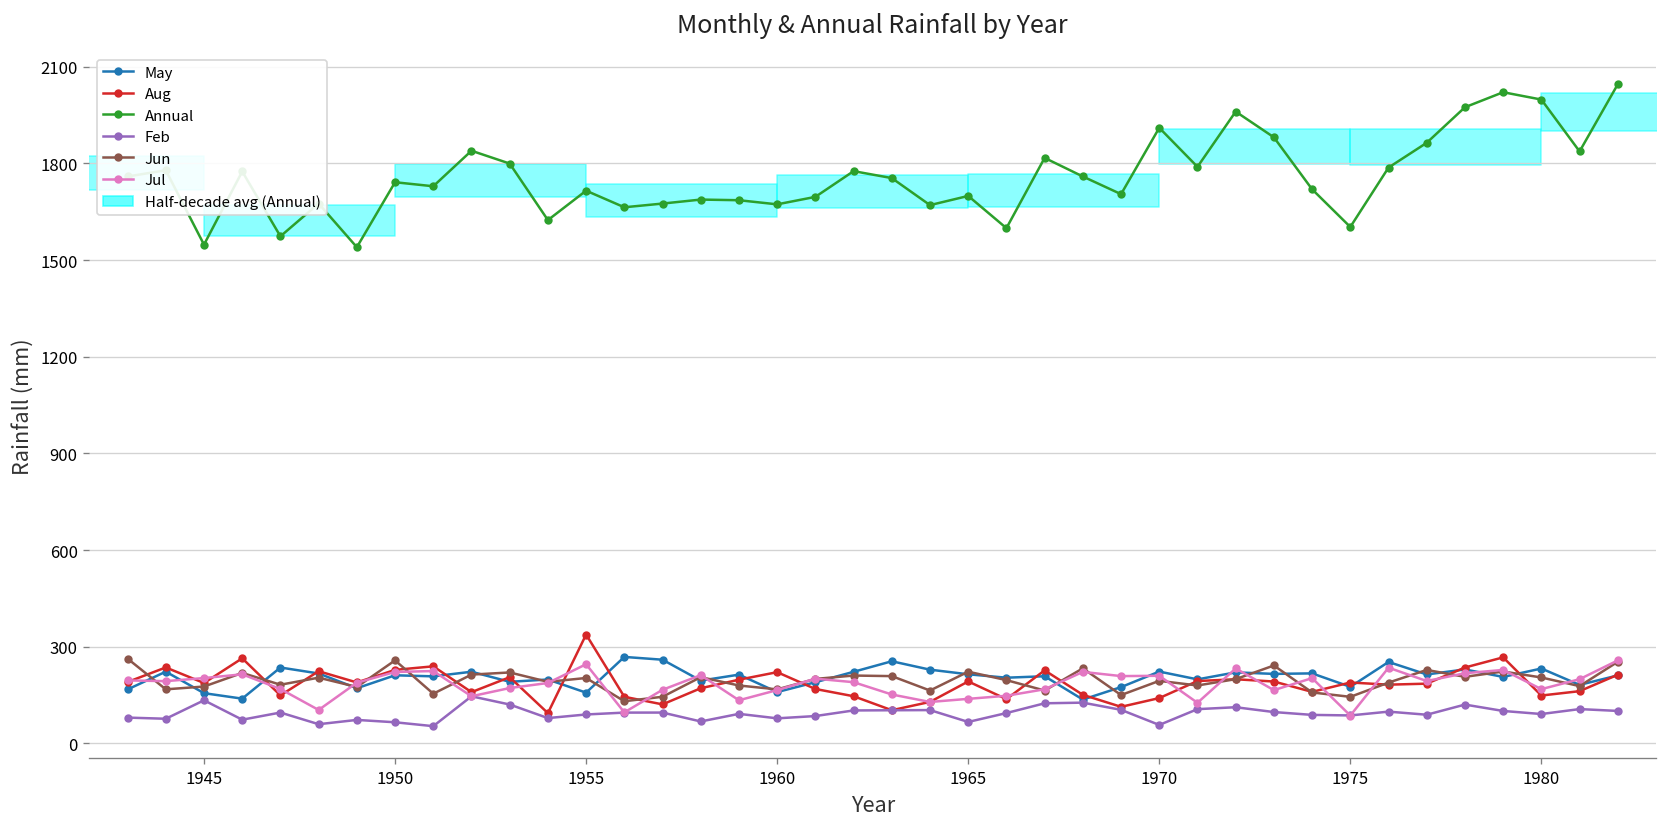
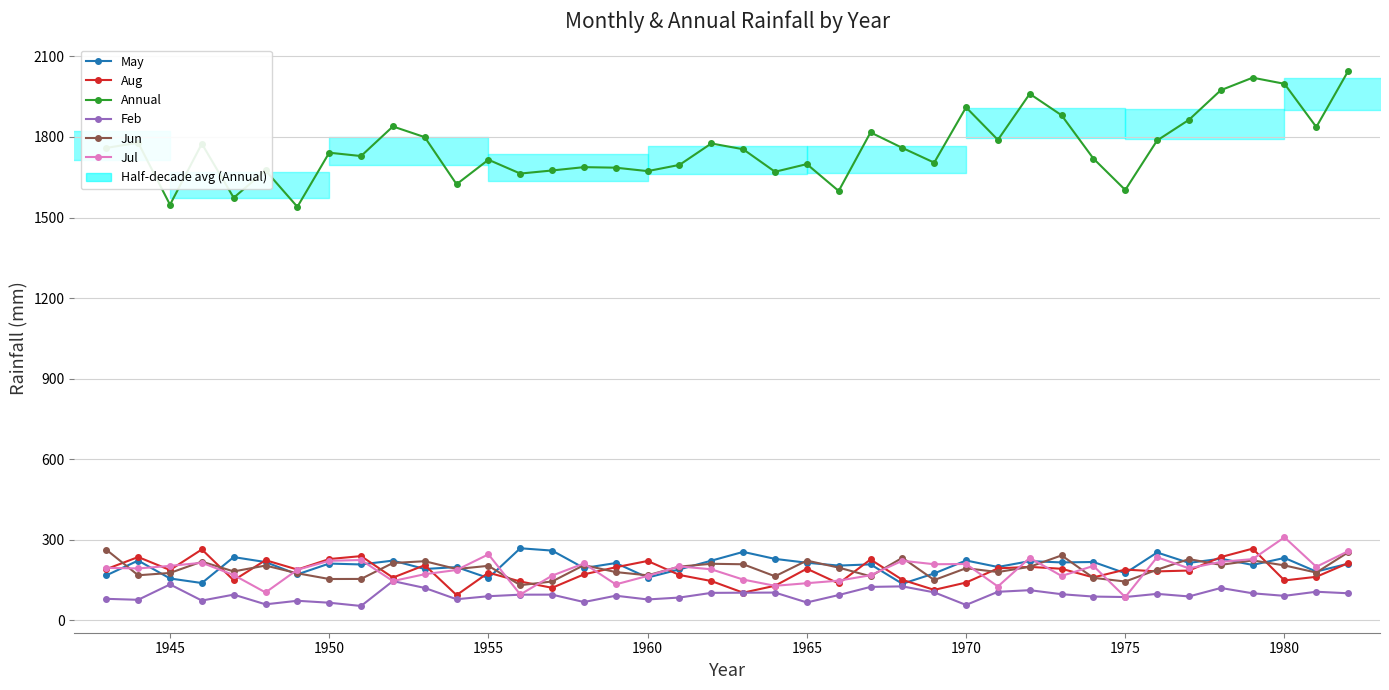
Jun, 1950: 260 -> 150
Aug, 1955: 340 -> 180
Jul, 1980: 170 -> 310
